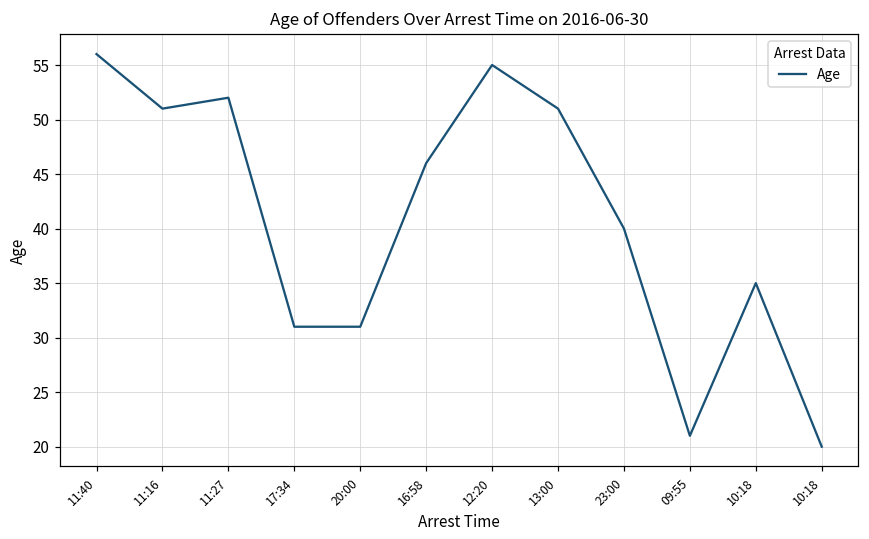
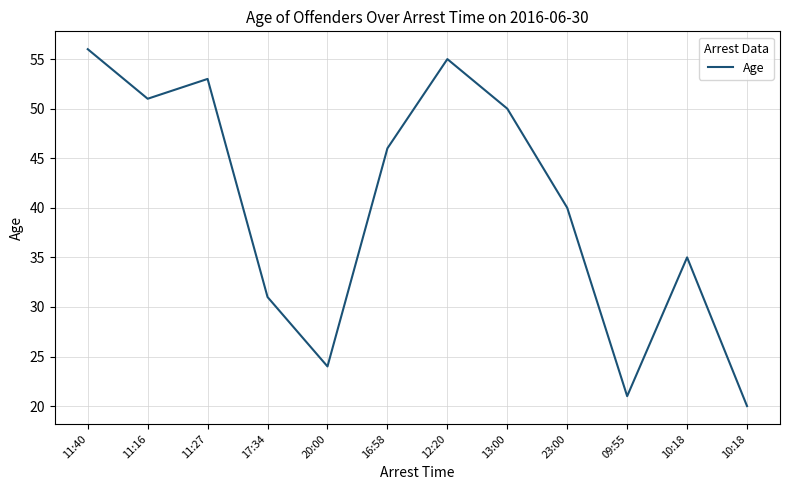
11:27: 52 -> 53
20:00: 31 -> 24
13:00: 51 -> 50
